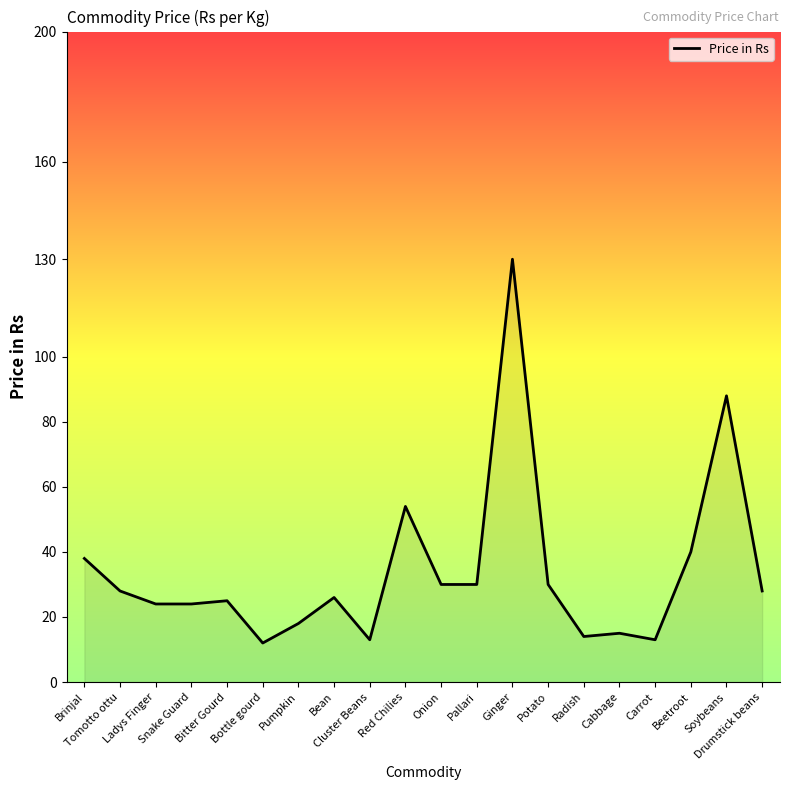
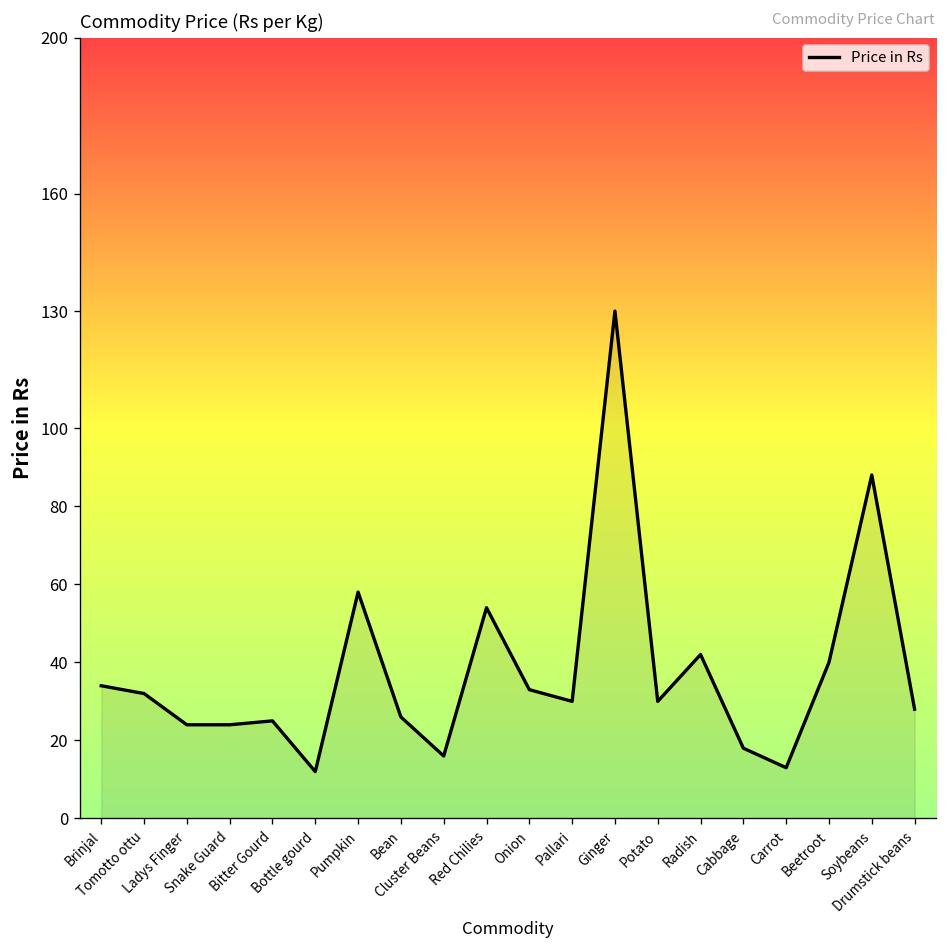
Brinjal: 38 -> 34
Tomotto ottu: 28 -> 32
Pumpkin: 18 -> 58
Cluster Beans: 13 -> 16
Onion: 30 -> 33
Radish: 14 -> 42
Cabbage: 15 -> 18
